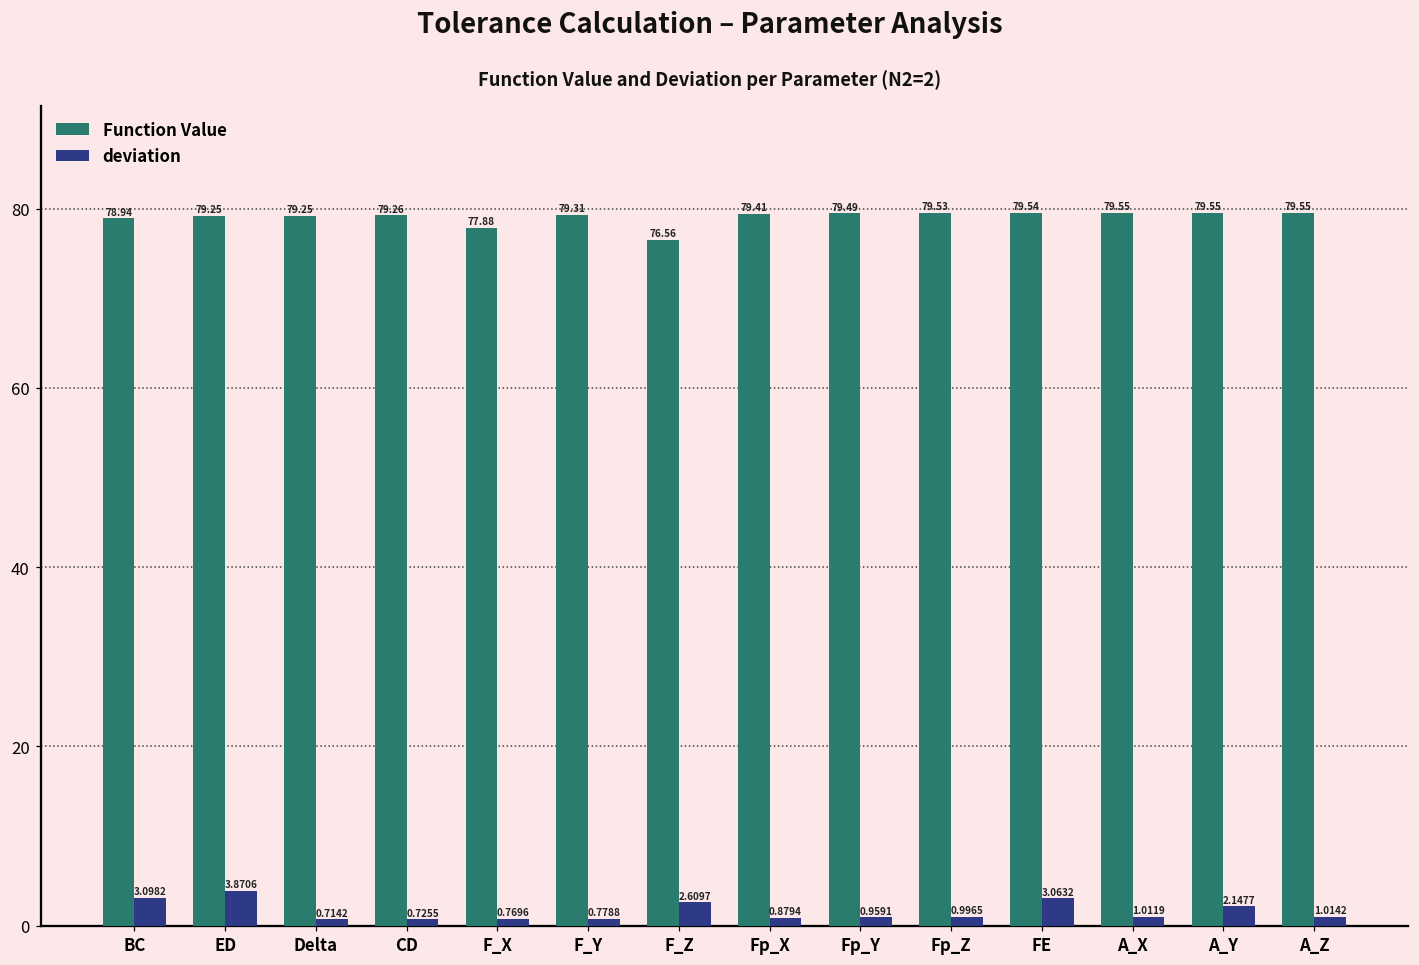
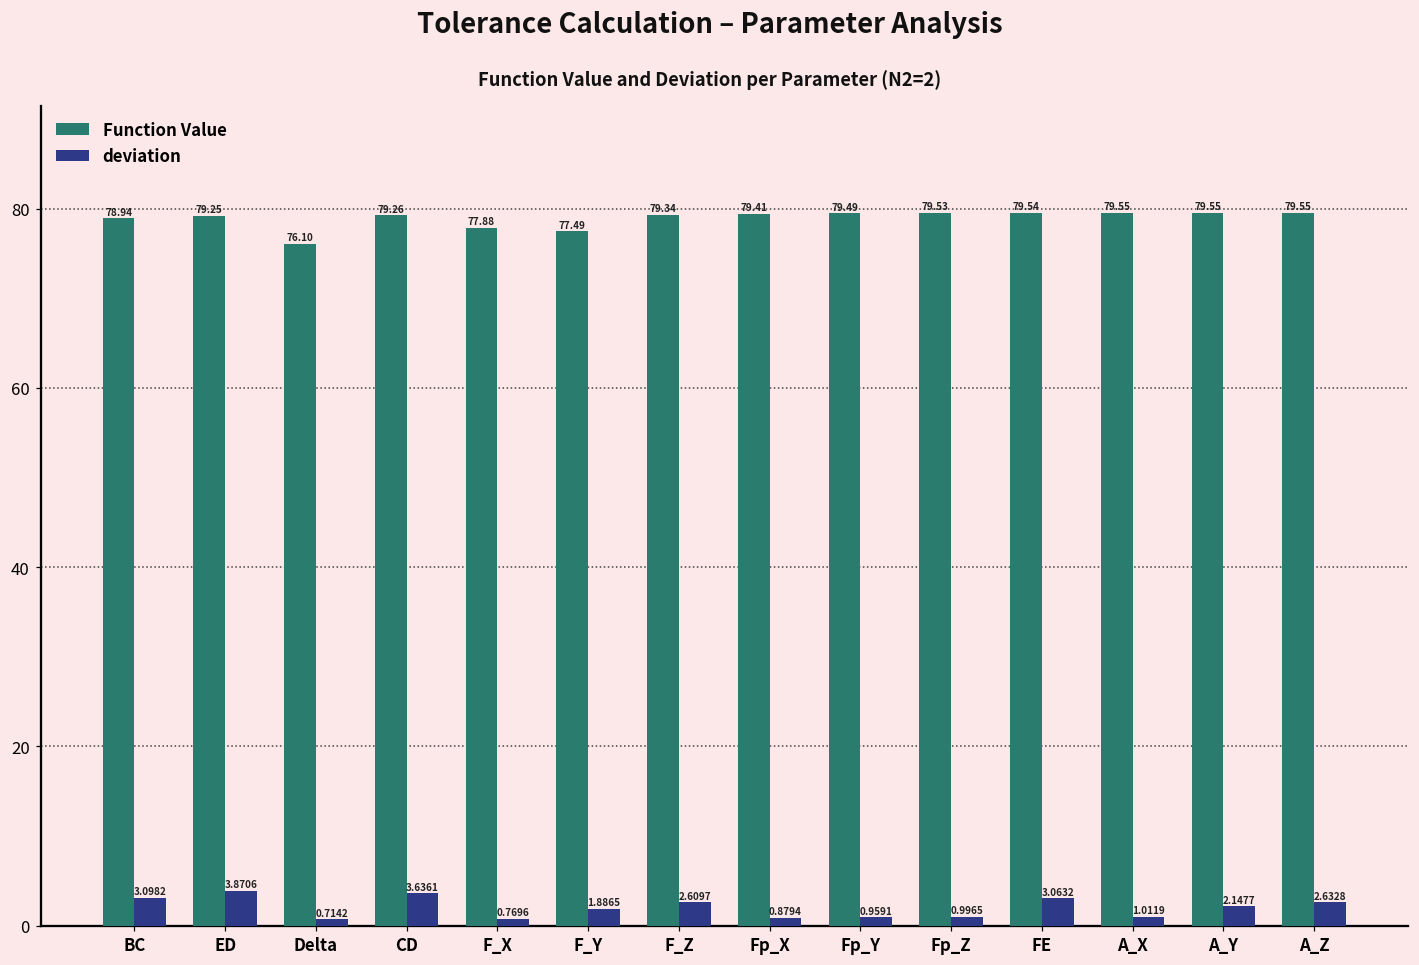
Function Value, Delta: 79.25 -> 76.10
deviation, CD: 0.7255 -> 3.6361
Function Value, F_Y: 79.31 -> 77.49
deviation, F_Y: 0.7788 -> 1.8865
Function Value, F_Z: 76.56 -> 79.34
deviation, A_Z: 1.0142 -> 2.6328
